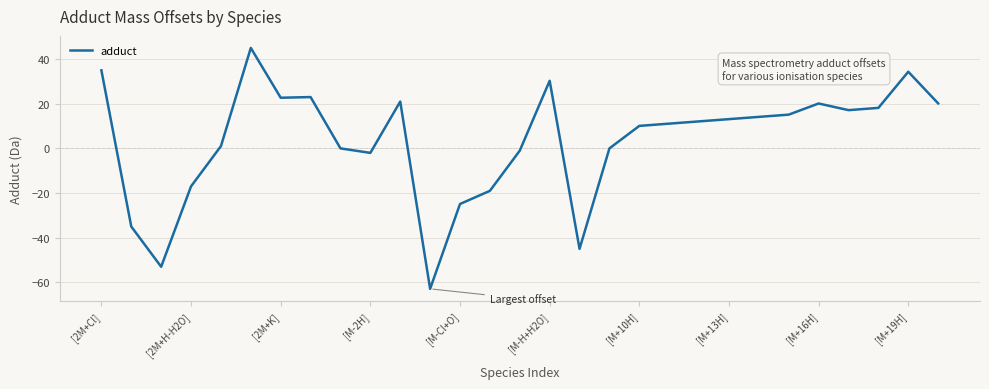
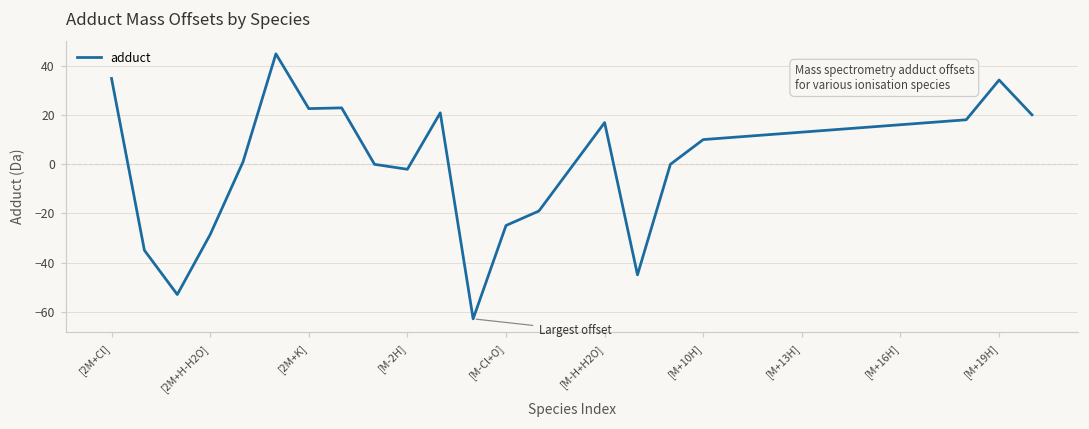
[2M+H-H2O]: -17 -> -29
[M-H+H2O]: 30 -> 17
[M+16H]: 20 -> 16
